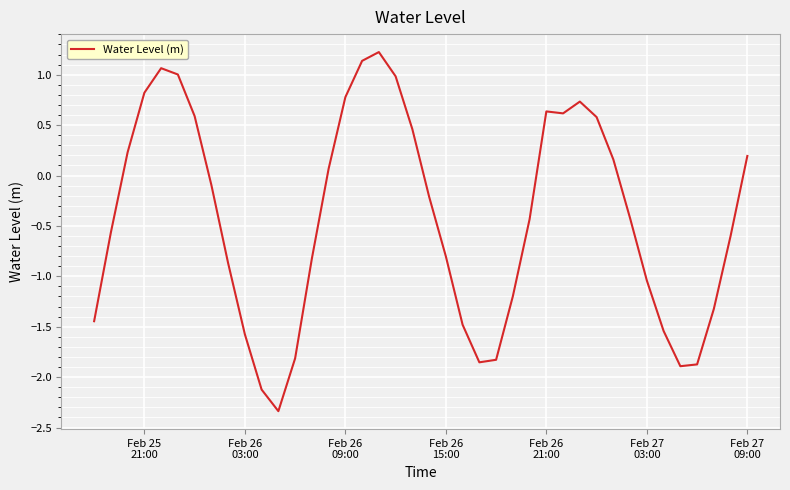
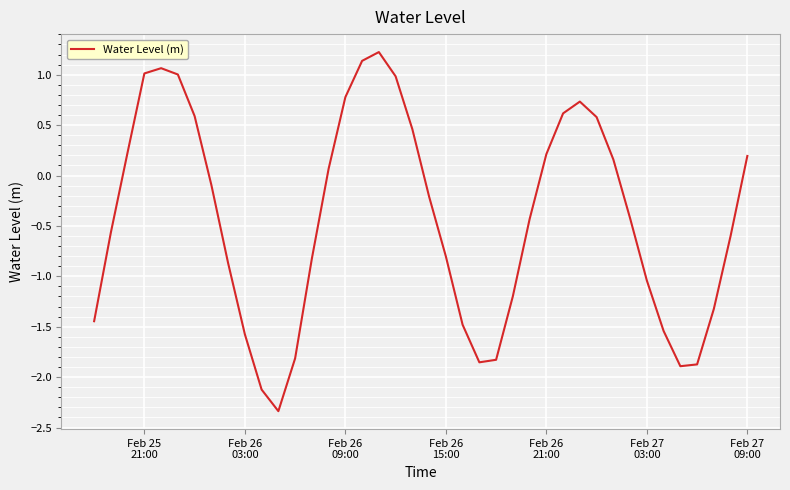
Feb 25 21:00: 0.82 -> 1.01
Feb 26 21:00: 0.64 -> 0.21
